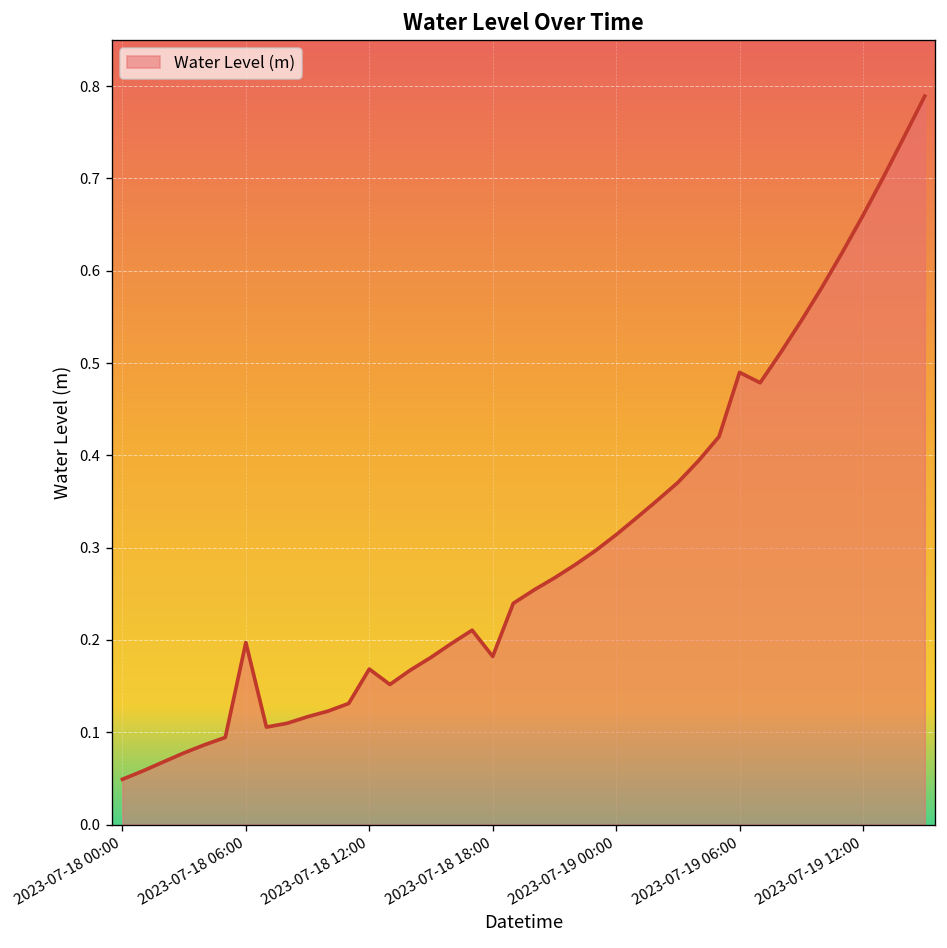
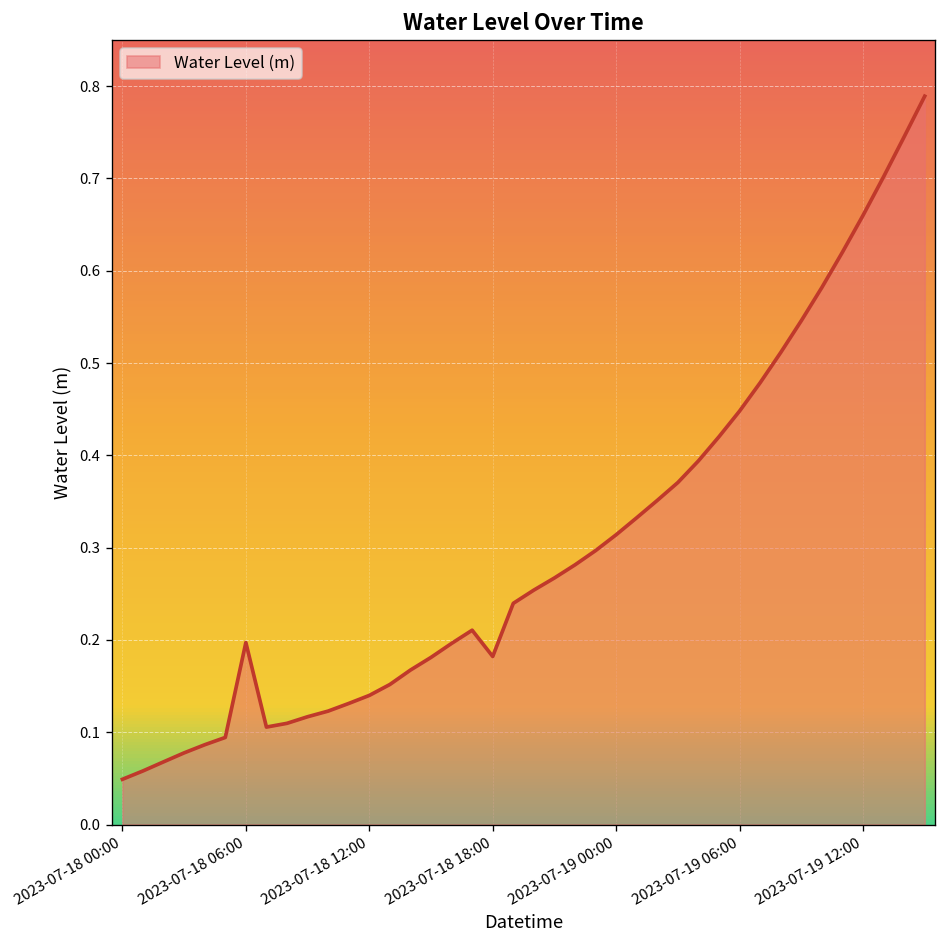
2023-07-18 12:00: 0.17 -> 0.14
2023-07-19 06:00: 0.49 -> 0.45
